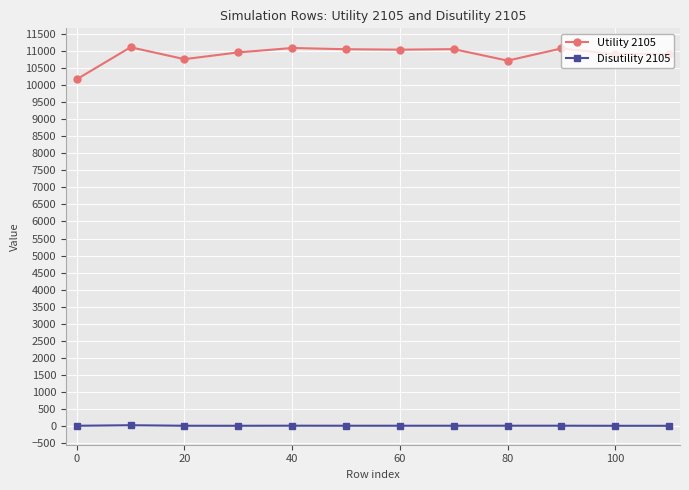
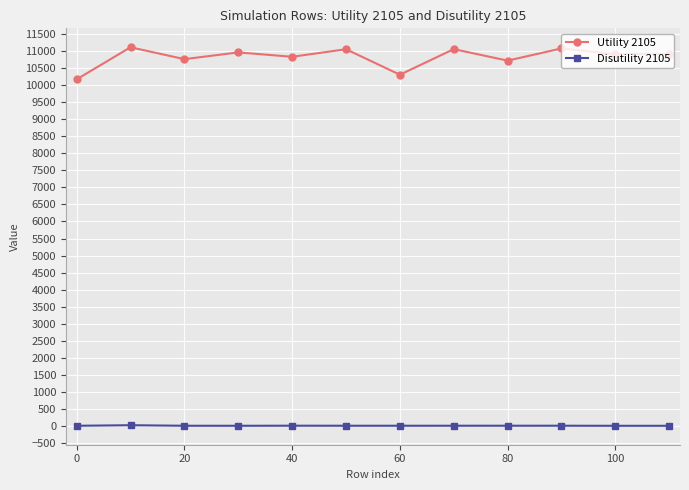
Utility 2105, 40: 11100 -> 10800
Utility 2105, 60: 11000 -> 10300
